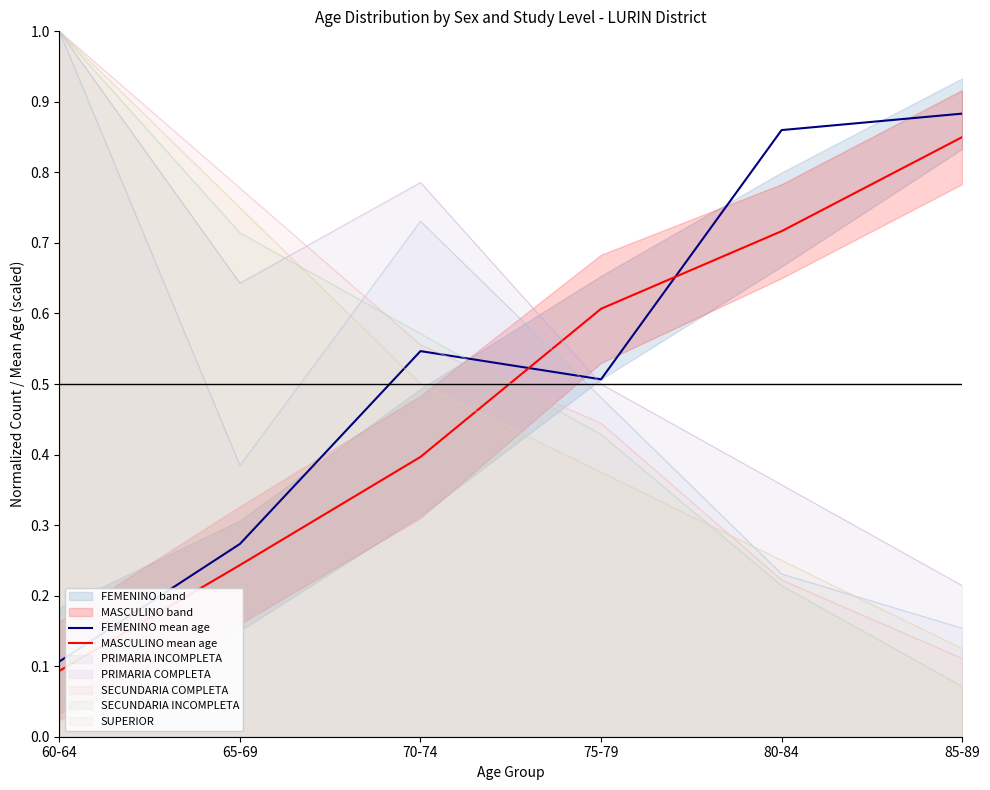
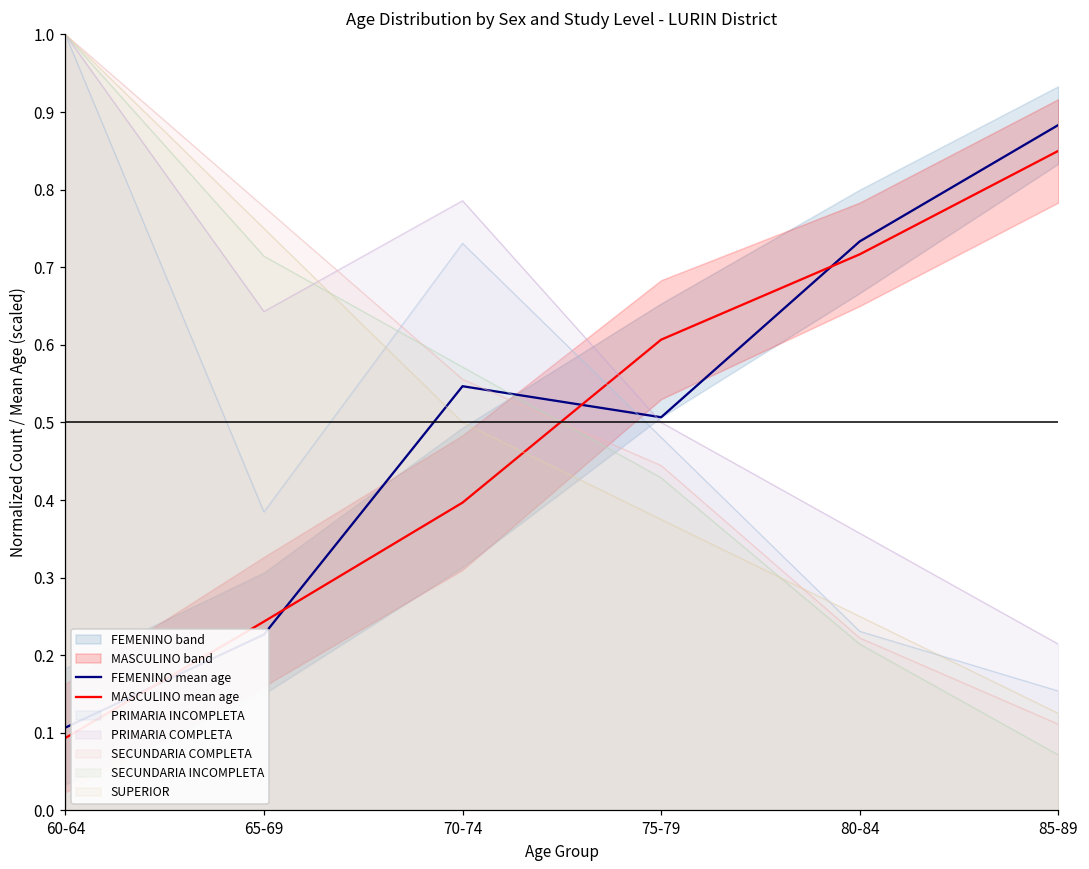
FEMENINO mean age, 65-69: 0.27 -> 0.23
FEMENINO mean age, 80-84: 0.86 -> 0.73
